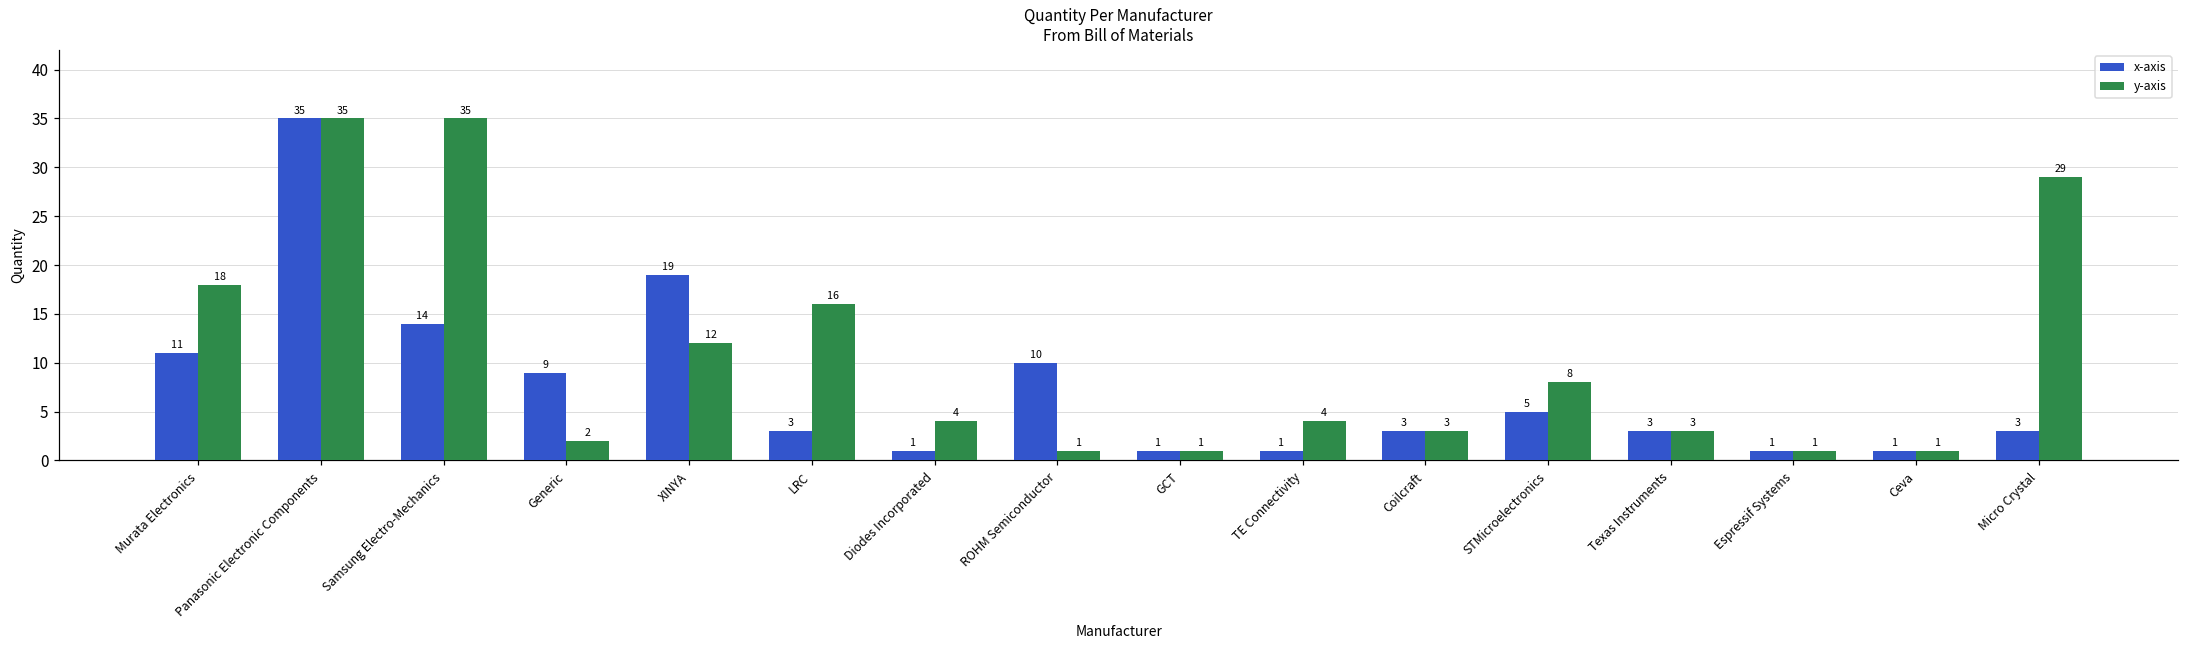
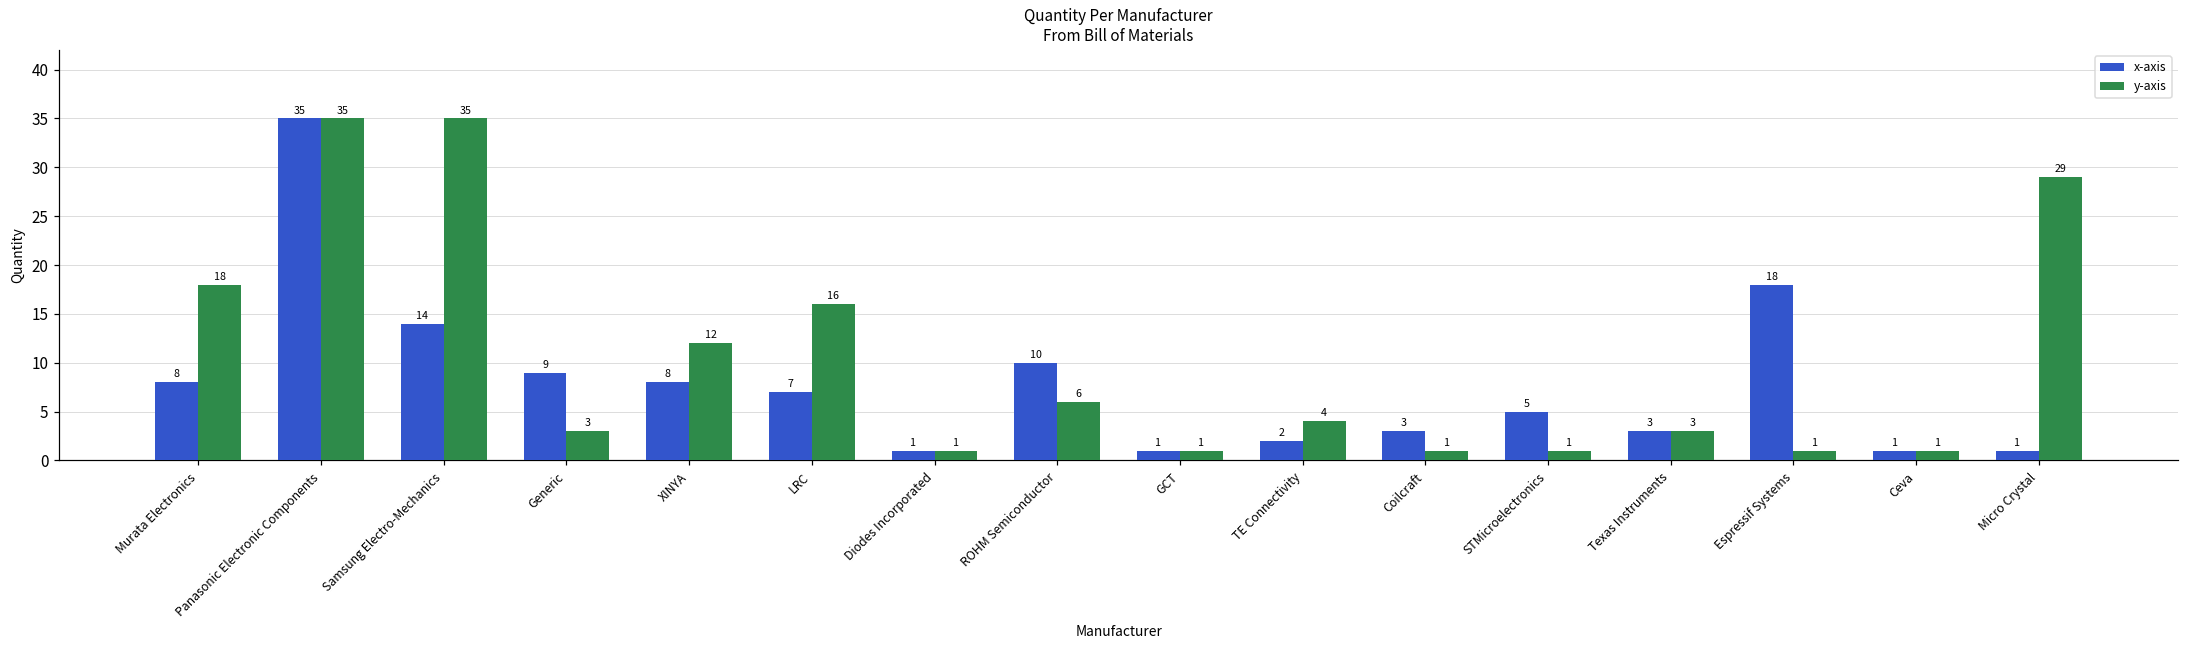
x-axis, Murata Electronics: 11 -> 8
y-axis, Generic: 2 -> 3
x-axis, XINYA: 19 -> 8
x-axis, LRC: 3 -> 7
y-axis, Diodes Incorporated: 4 -> 1
y-axis, ROHM Semiconductor: 1 -> 6
x-axis, TE Connectivity: 1 -> 2
y-axis, Coilcraft: 3 -> 1
y-axis, STMicroelectronics: 8 -> 1
x-axis, Espressif Systems: 1 -> 18
x-axis, Micro Crystal: 3 -> 1
